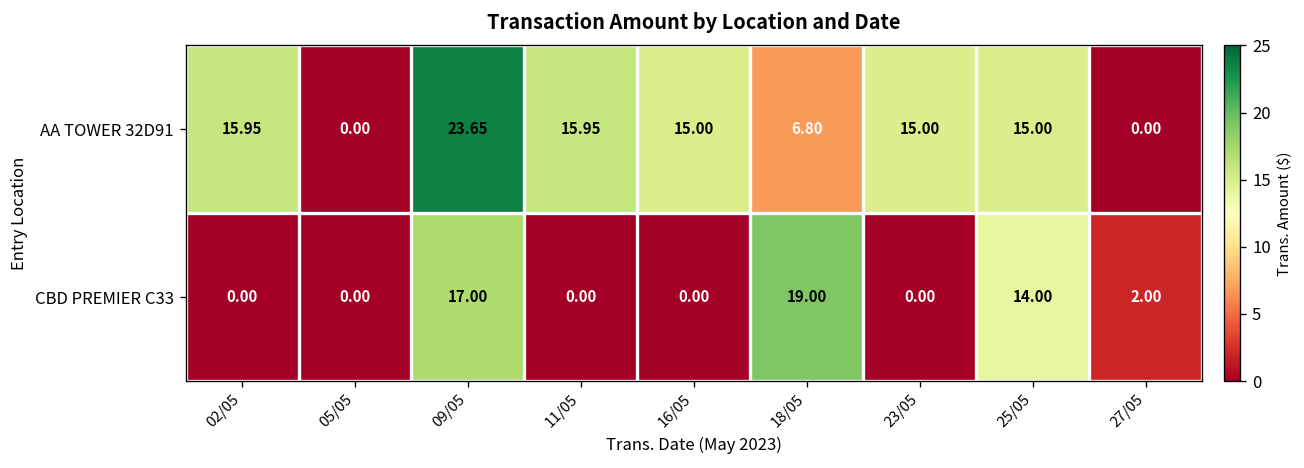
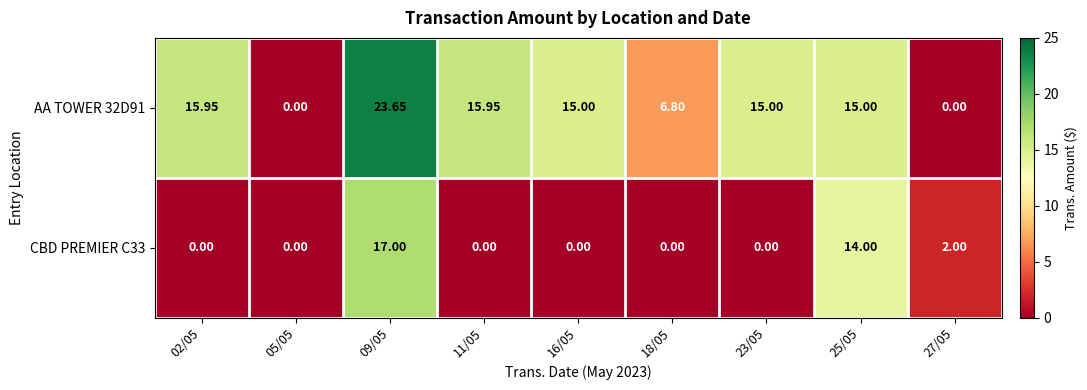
CBD PREMIER C33, 18/05: 19.00 -> 0.00
